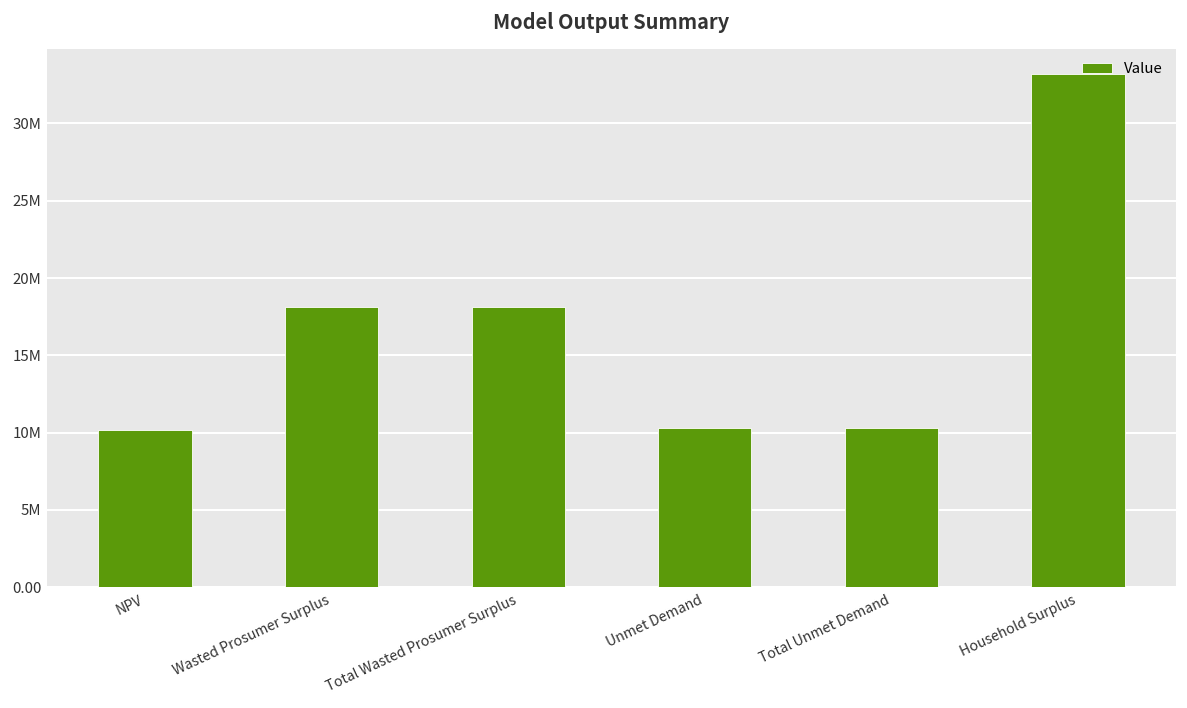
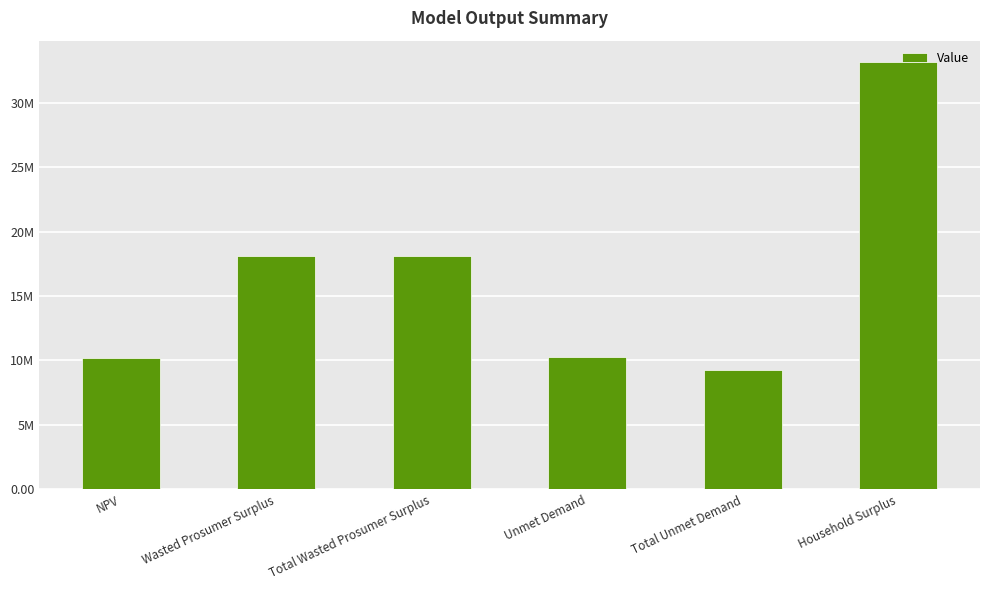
Total Unmet Demand: 10300000 -> 9300000
